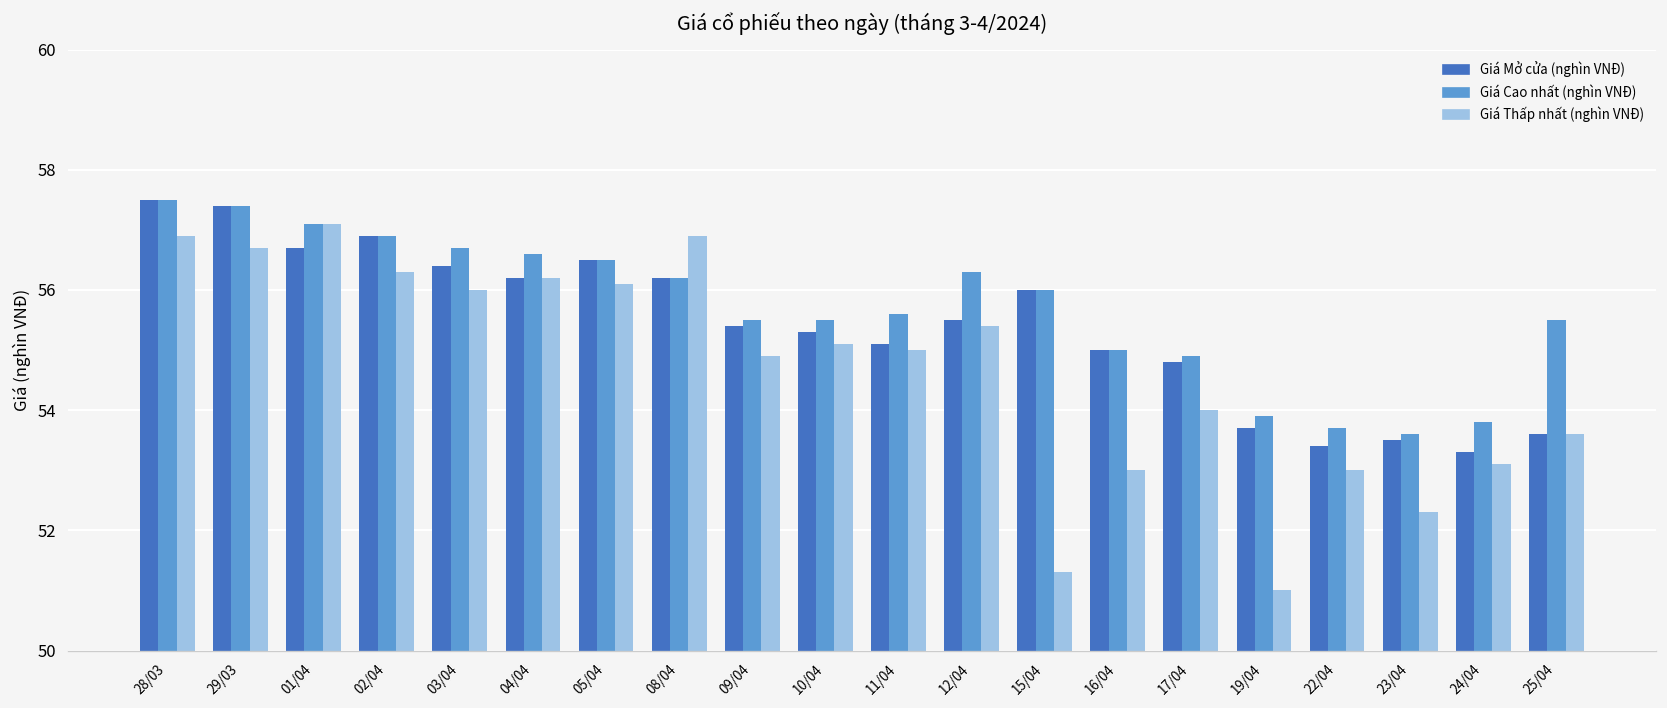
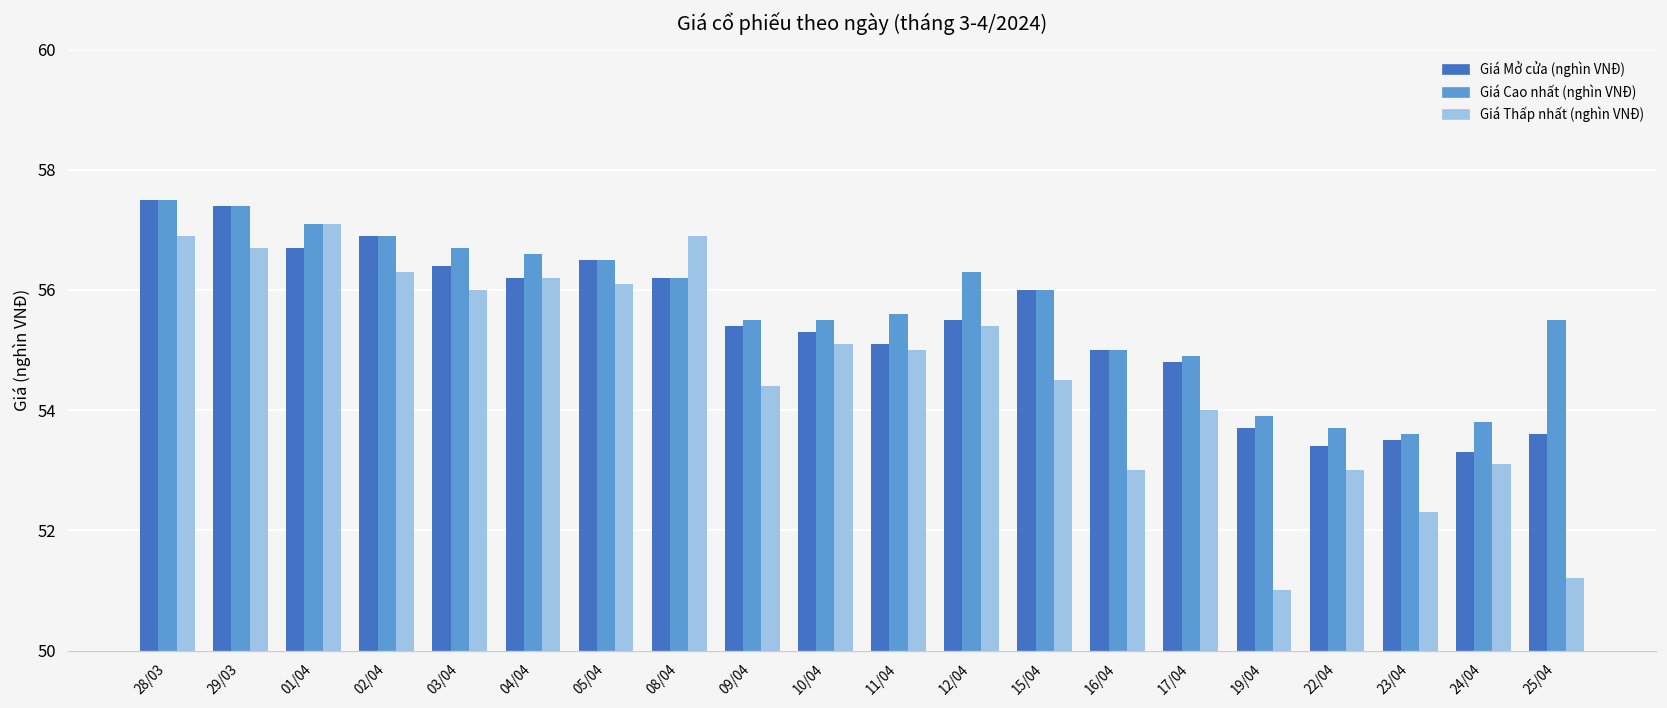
Giá Thấp nhất (nghìn VNĐ), 09/04: 54.9 -> 54.4
Giá Thấp nhất (nghìn VNĐ), 15/04: 51.3 -> 54.5
Giá Thấp nhất (nghìn VNĐ), 25/04: 53.6 -> 51.2
